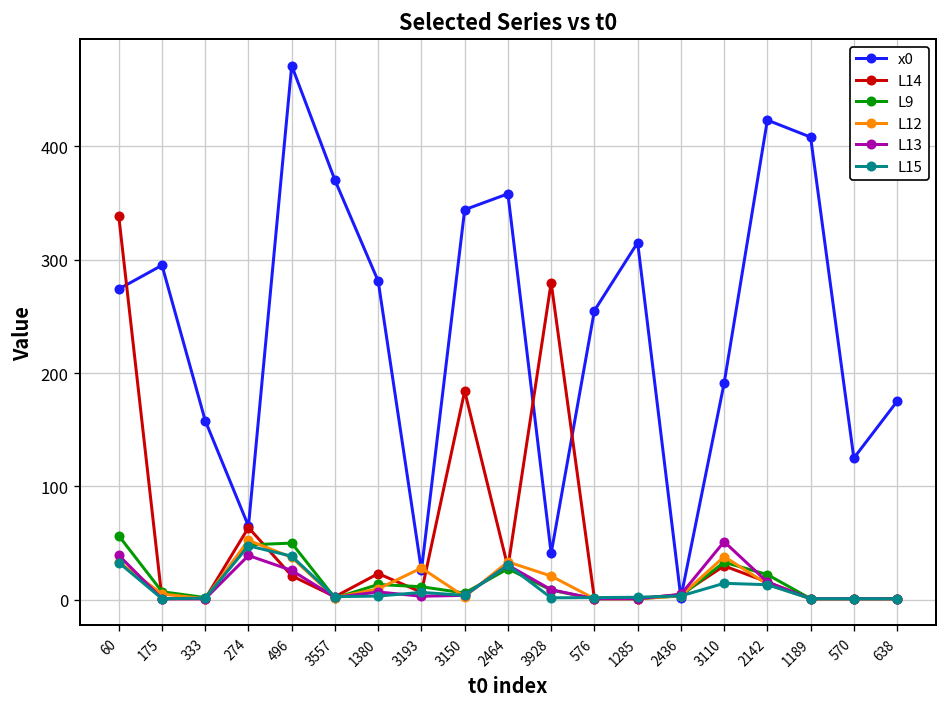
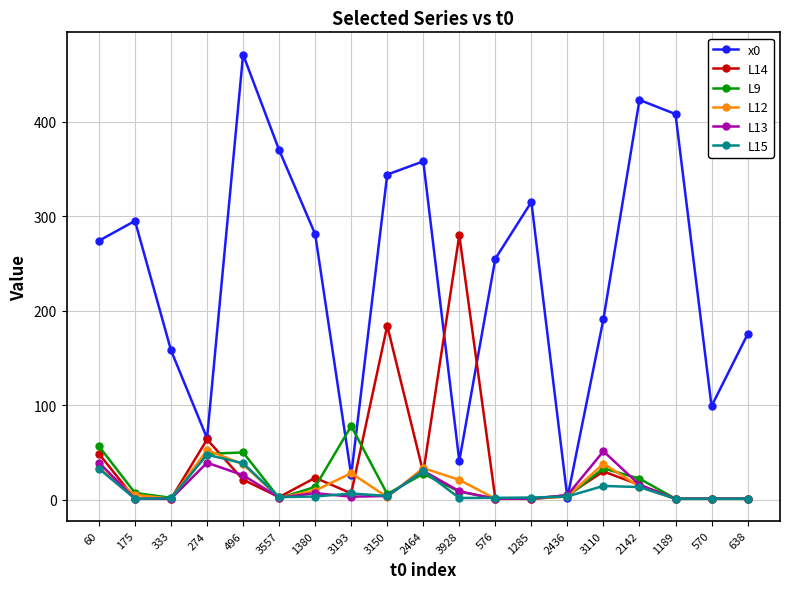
L14, 60: 340 -> 50
L9, 3193: 10 -> 80
x0, 570: 130 -> 100
